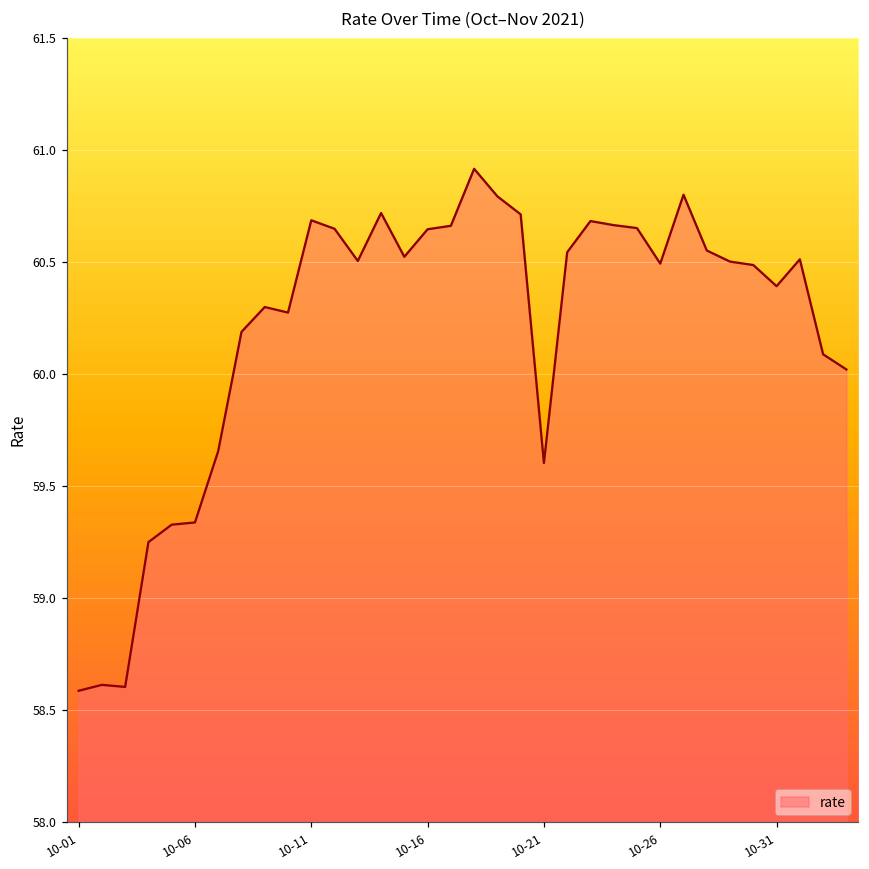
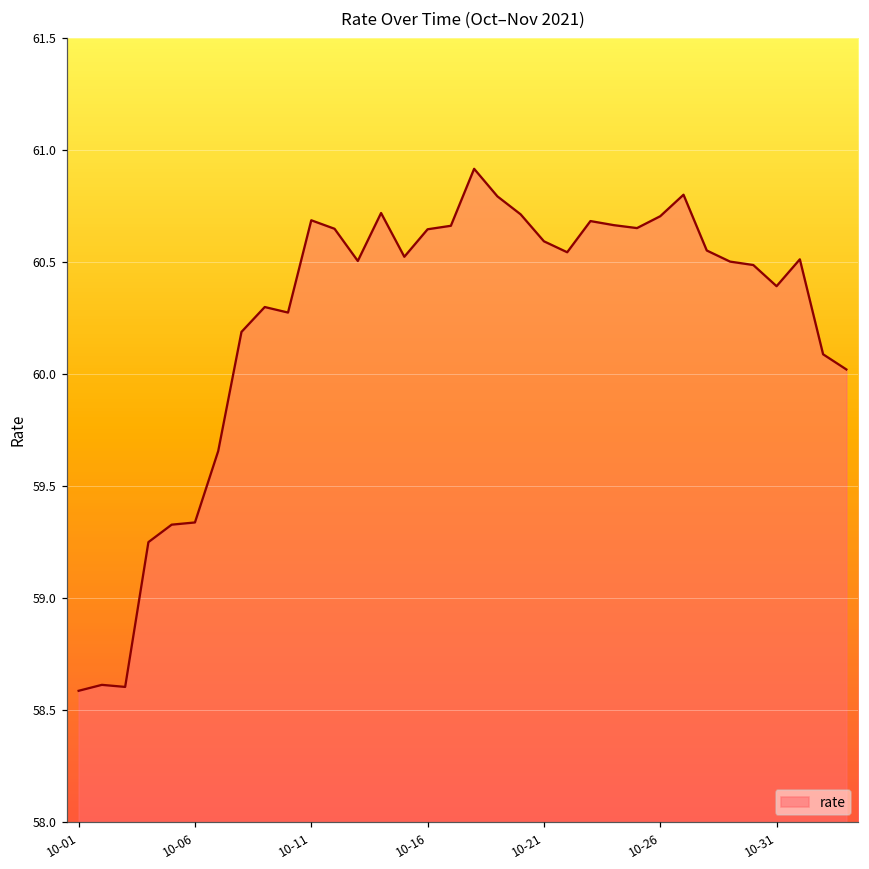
10-21: 59.60 -> 60.59
10-26: 60.49 -> 60.70
